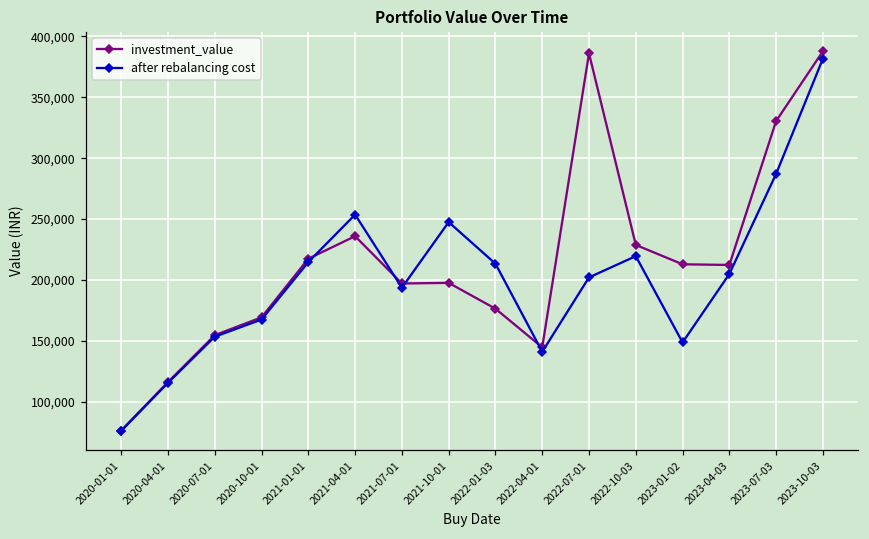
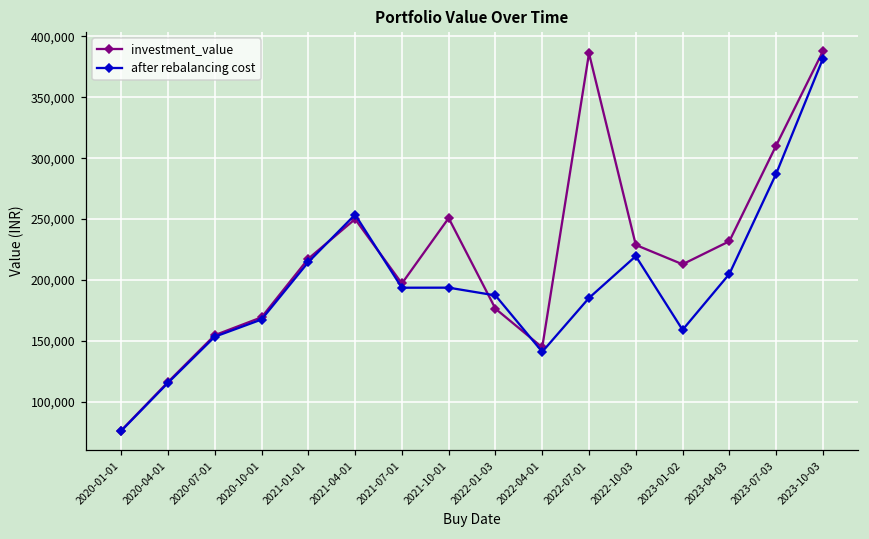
investment_value, 2021-04-01: 236,000 -> 250,000
investment_value, 2021-10-01: 198,000 -> 251,000
after rebalancing cost, 2021-10-01: 248,000 -> 194,000
after rebalancing cost, 2022-01-03: 213,000 -> 187,000
after rebalancing cost, 2022-07-01: 202,000 -> 185,000
after rebalancing cost, 2023-01-02: 149,000 -> 159,000
investment_value, 2023-04-03: 212,000 -> 232,000
investment_value, 2023-07-03: 331,000 -> 310,000
